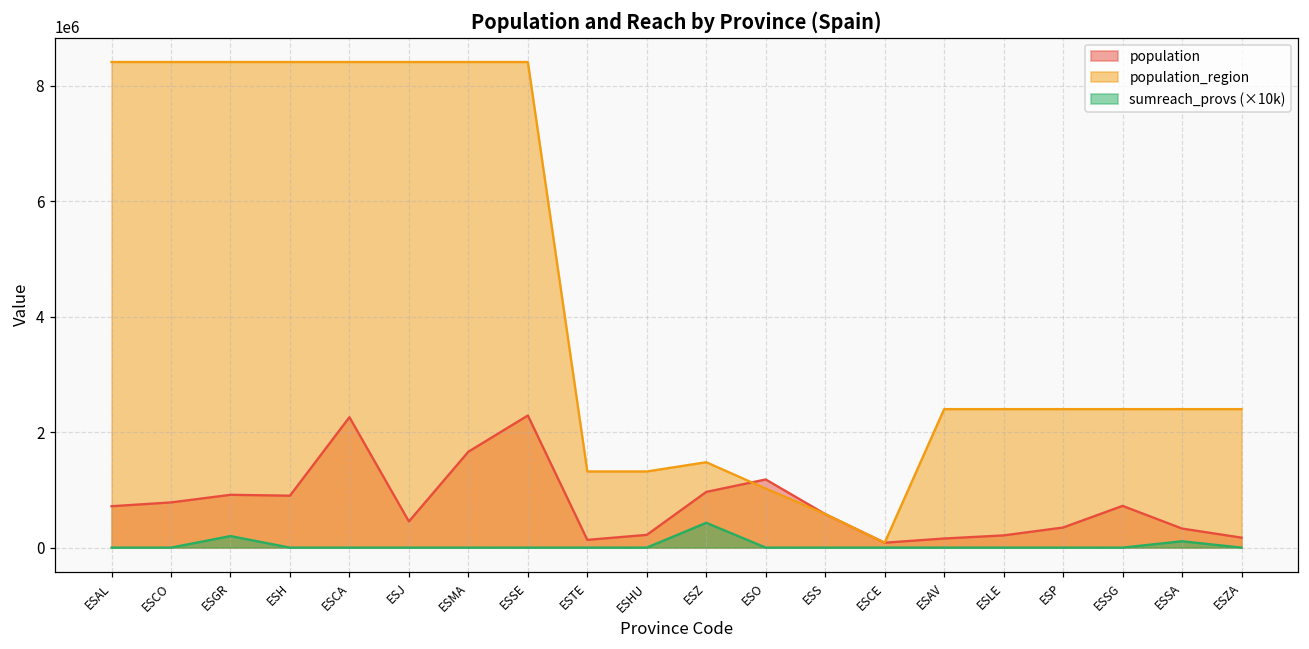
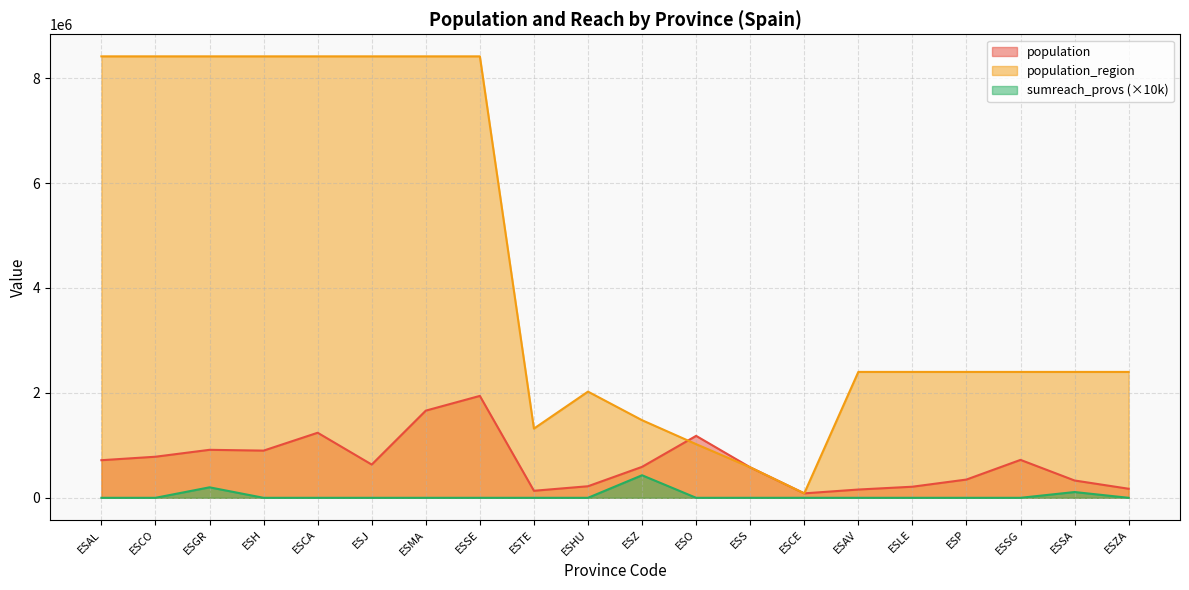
population, ESCA: 2300000 -> 1200000
population, ESJ: 500000 -> 600000
population, ESSE: 2300000 -> 1900000
population_region, ESHU: 1300000 -> 2000000
population, ESZ: 1000000 -> 600000
